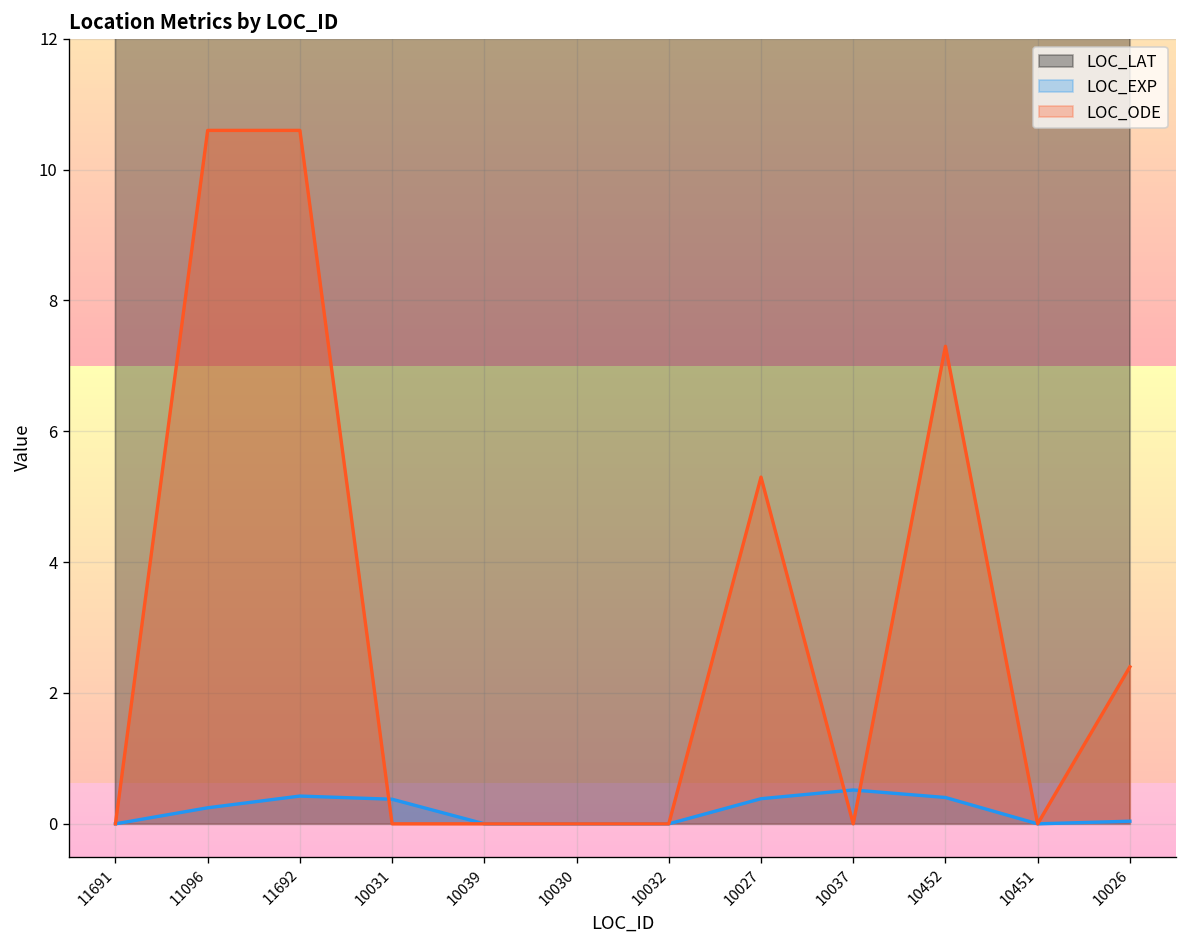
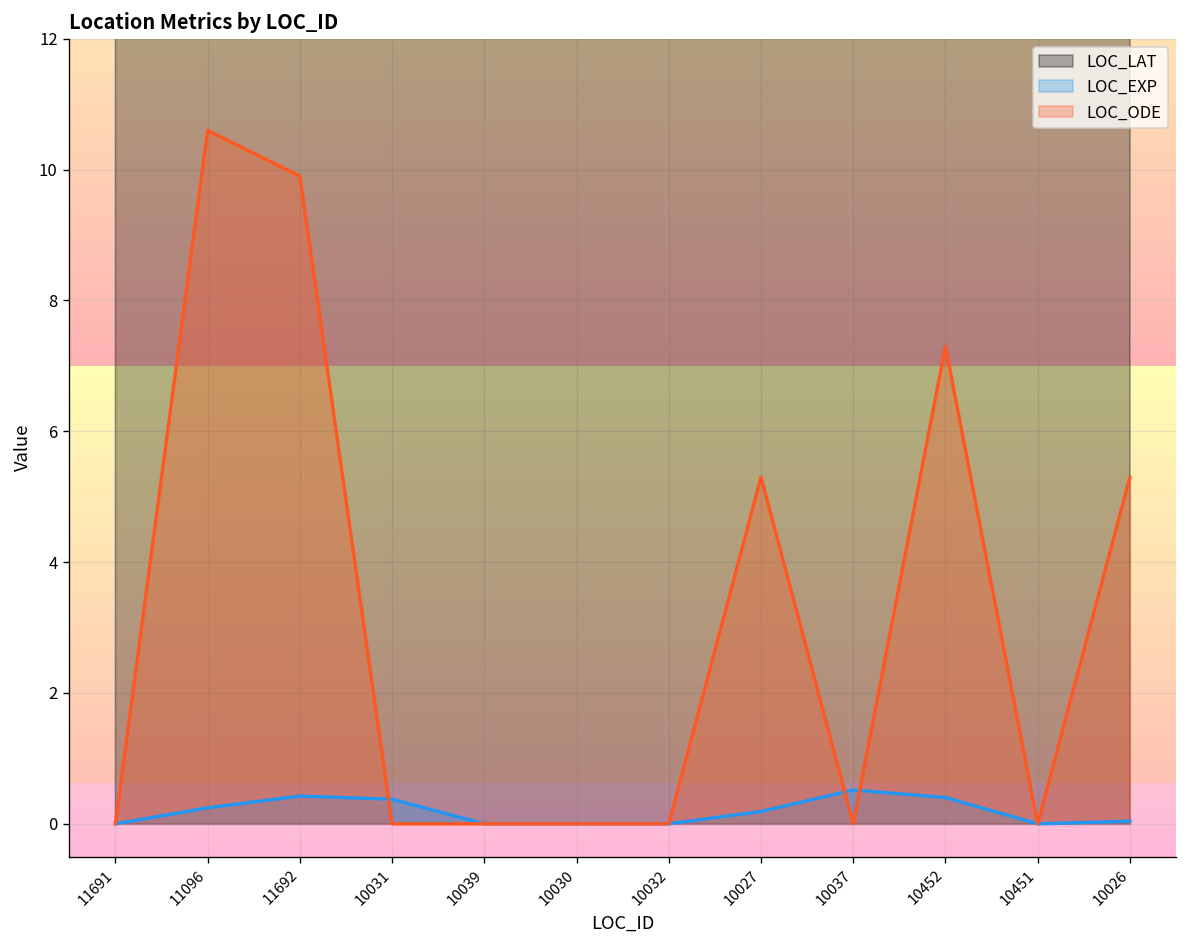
LOC_ODE, 11692: 10.6 -> 9.9
LOC_EXP, 10027: 0.4 -> 0.2
LOC_ODE, 10026: 2.4 -> 5.3
